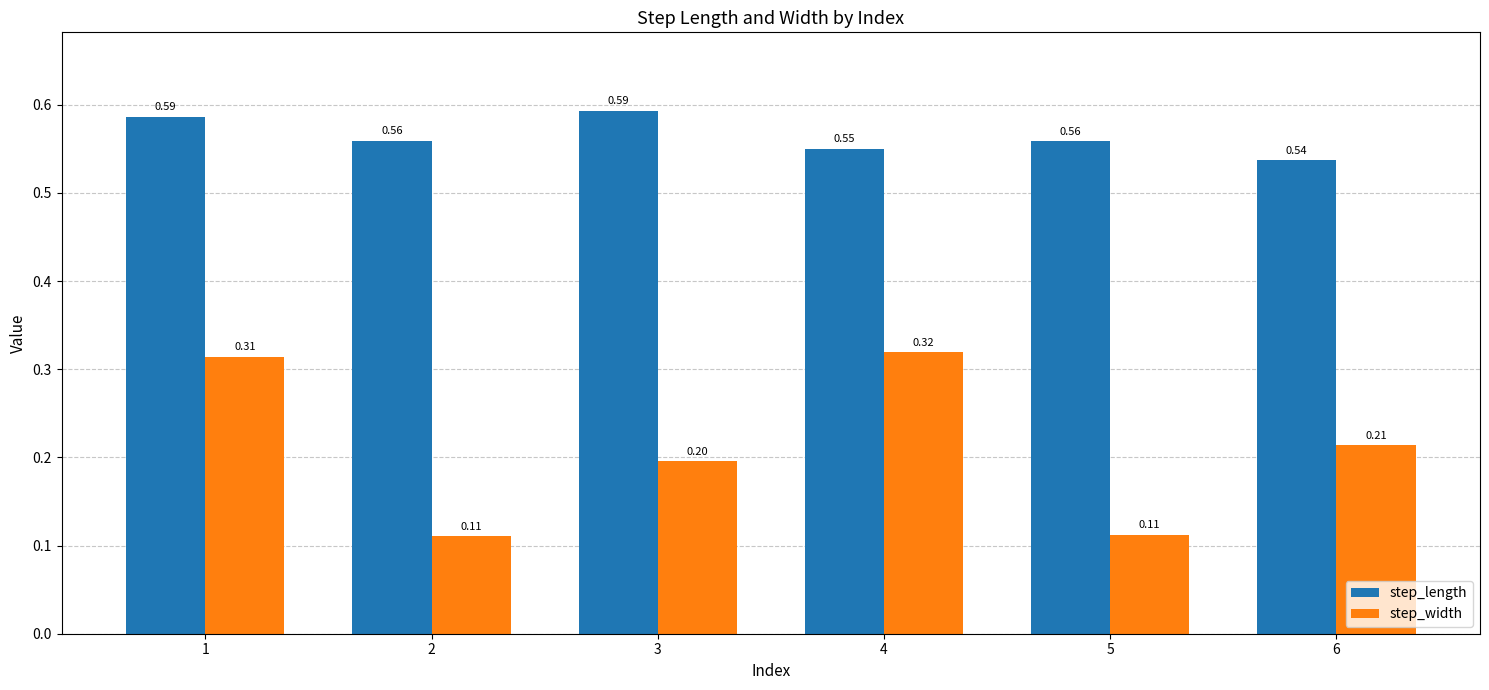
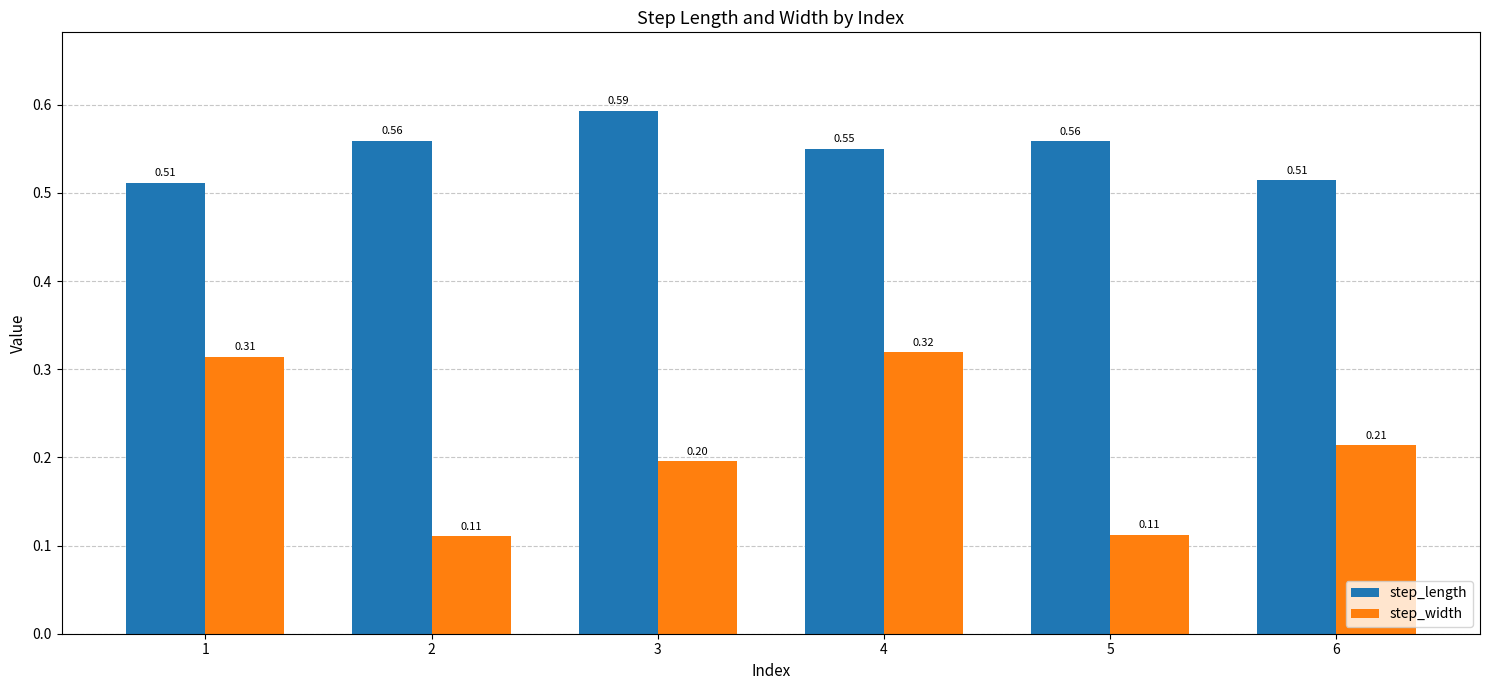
step_length, 1: 0.59 -> 0.51
step_length, 6: 0.54 -> 0.51
